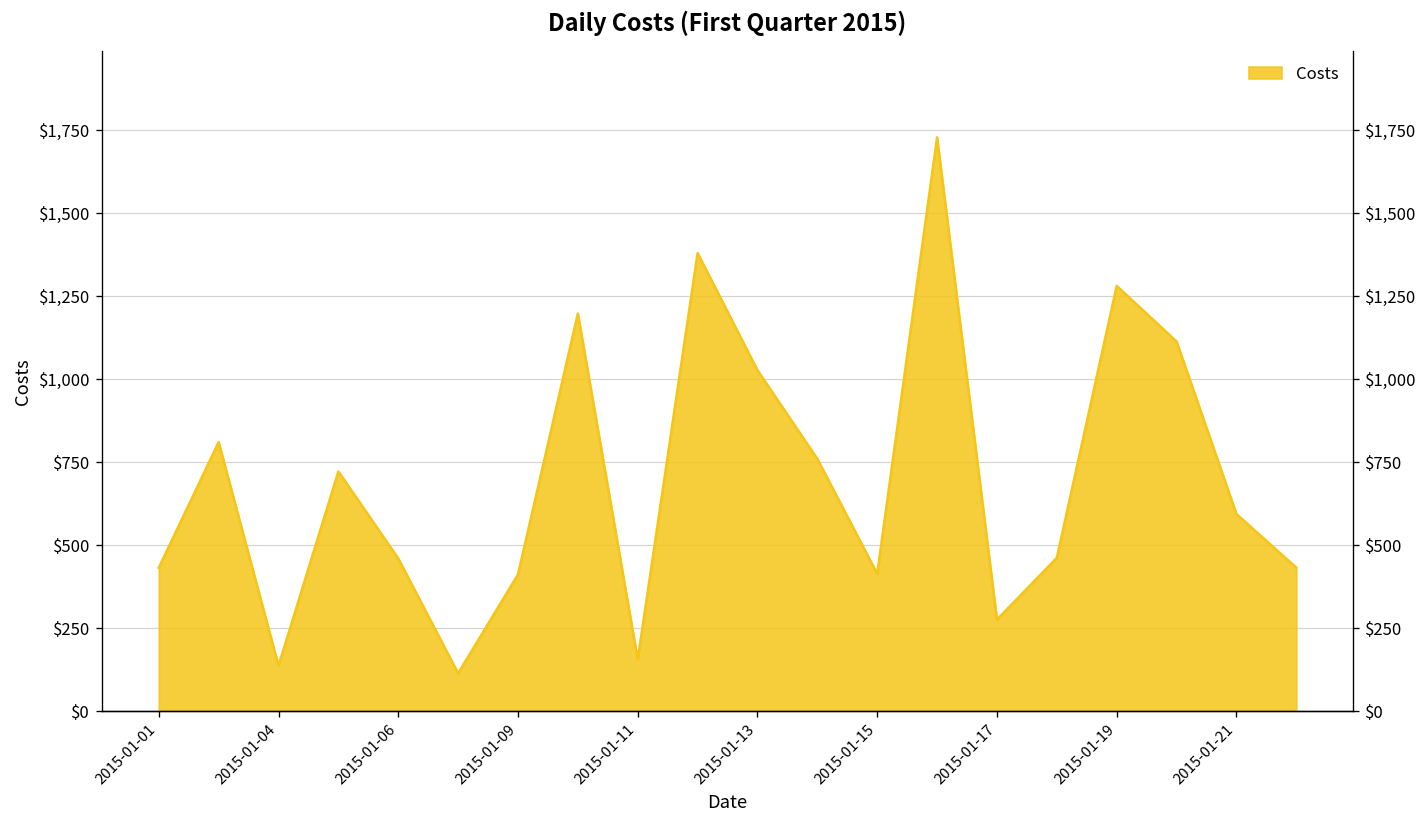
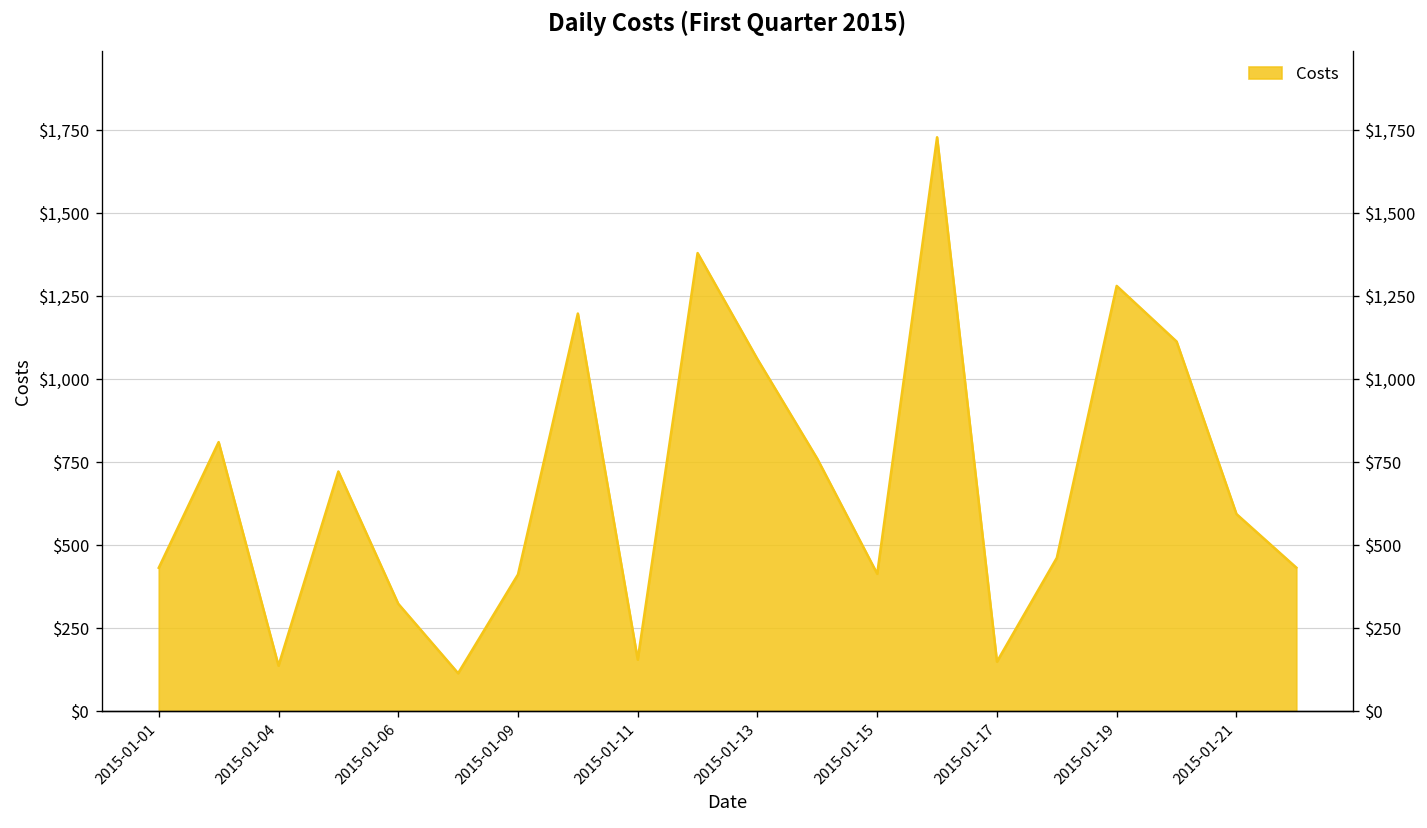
2015-01-06: $460 -> $320
2015-01-13: $1,030 -> $1,060
2015-01-17: $280 -> $150
